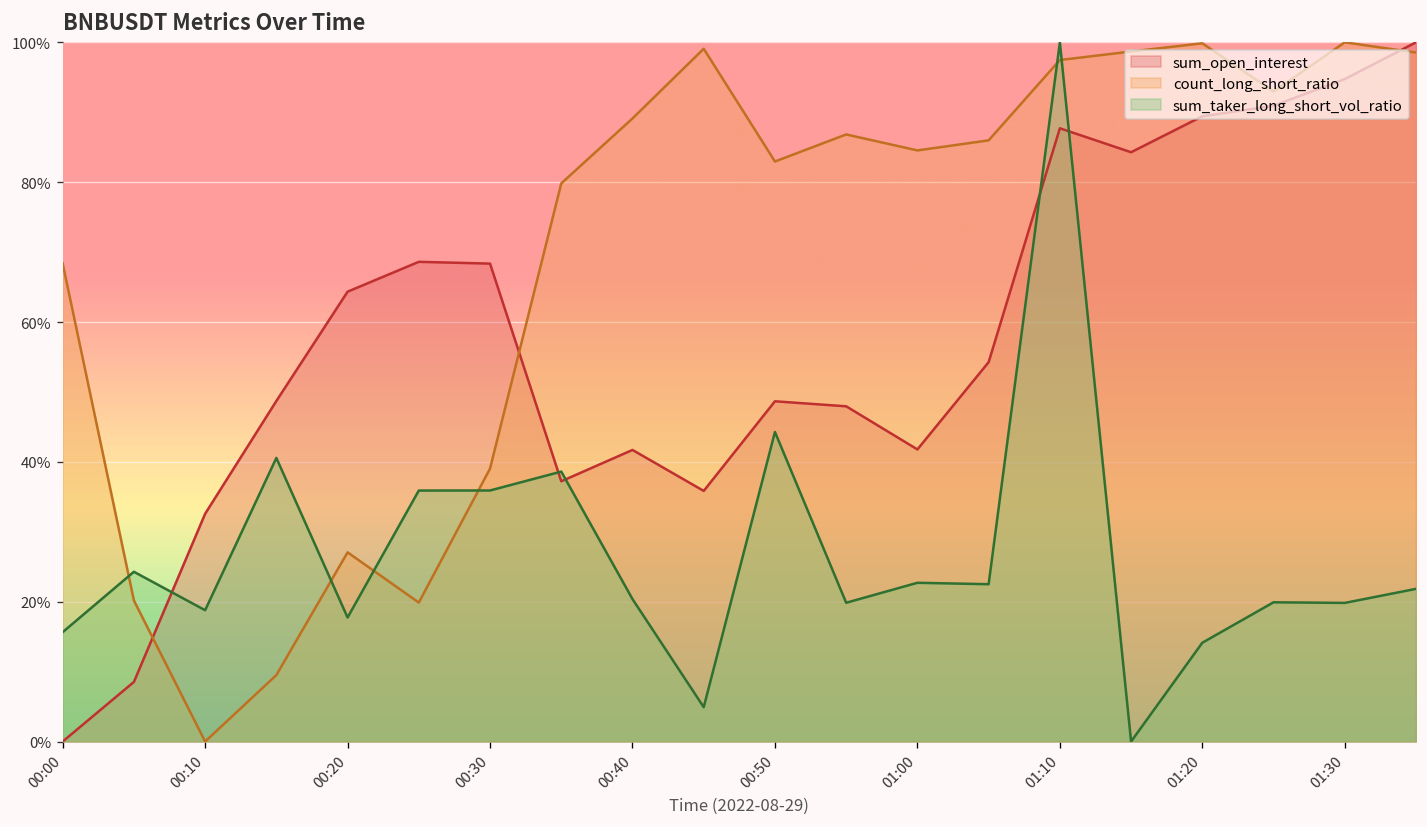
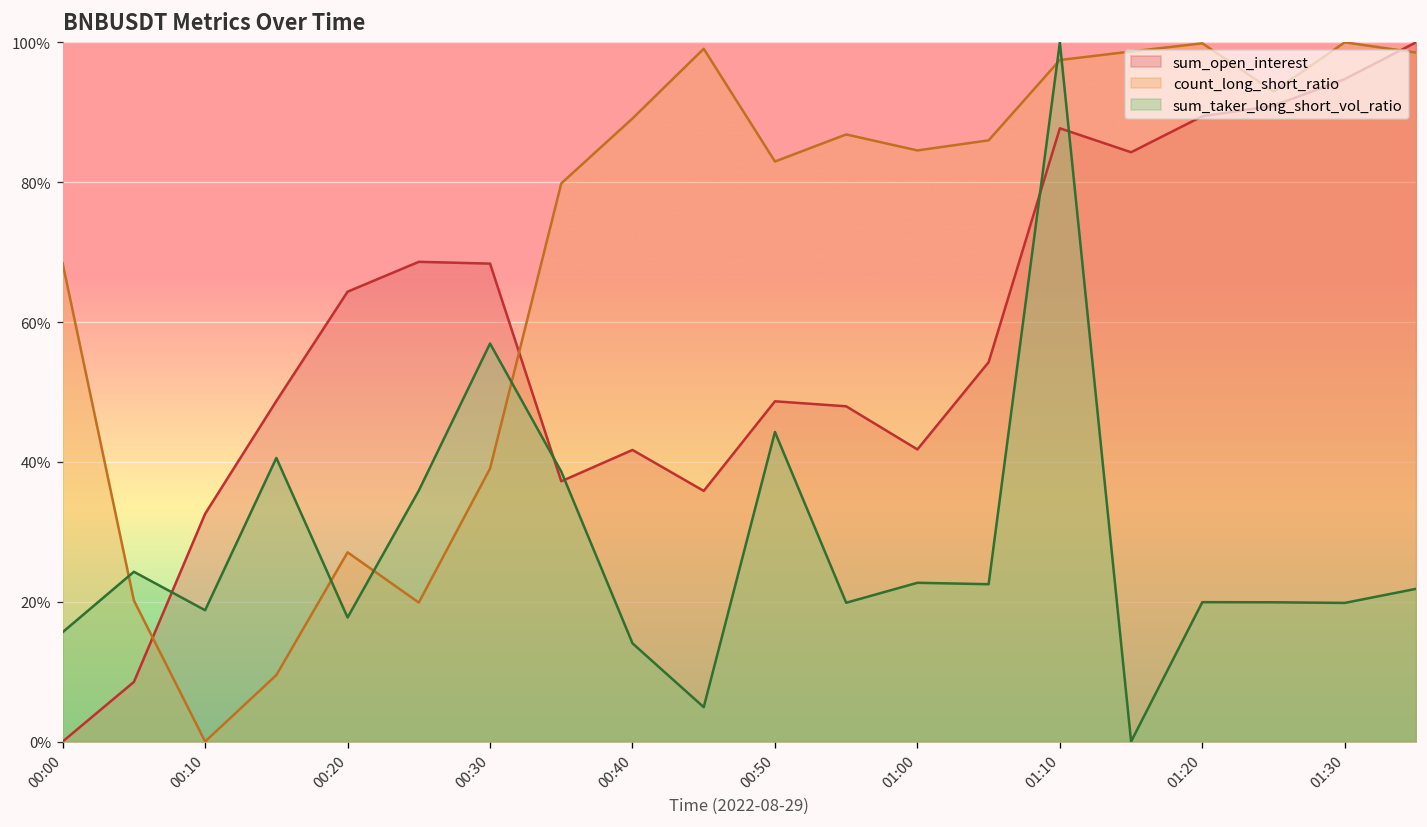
sum_taker_long_short_vol_ratio, 00:30: 36% -> 57%
sum_taker_long_short_vol_ratio, 00:40: 20% -> 14%
sum_taker_long_short_vol_ratio, 01:20: 14% -> 20%
